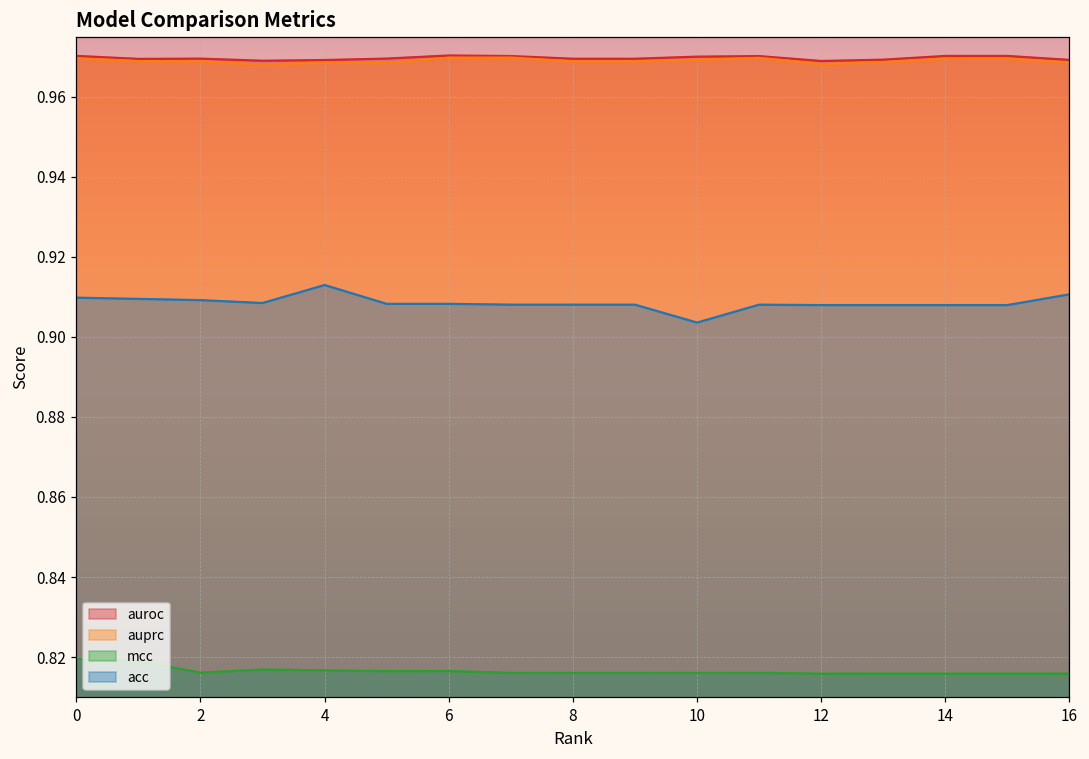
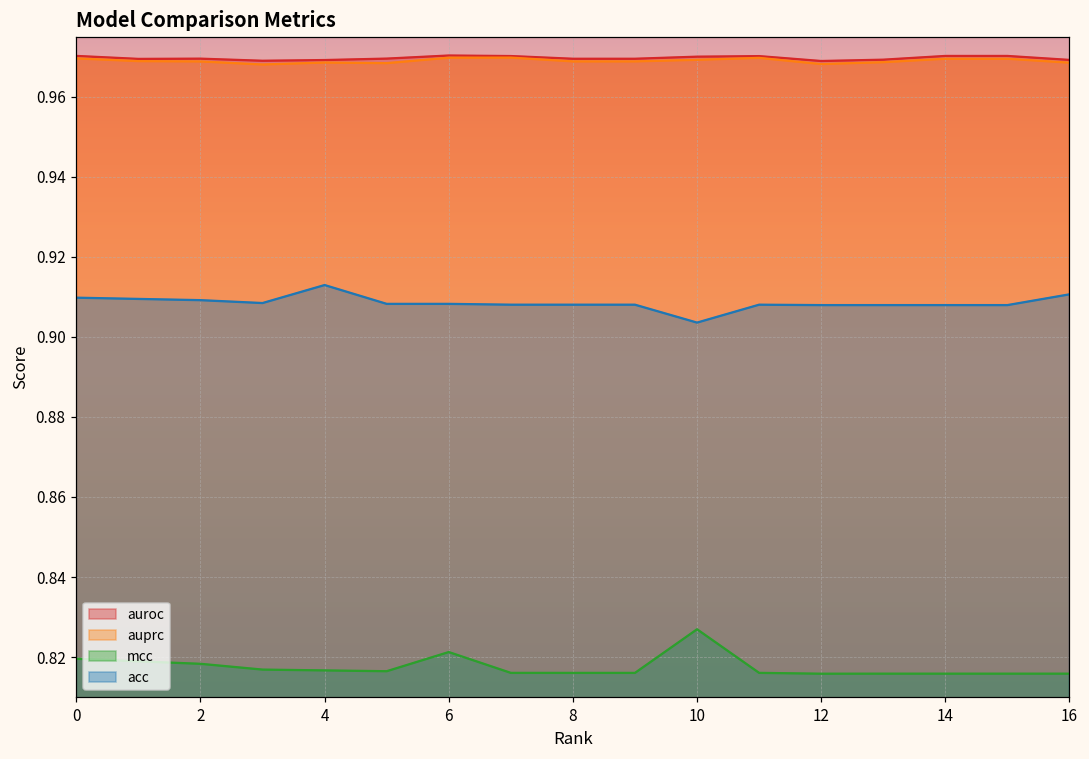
mcc, 2: 0.816 -> 0.818
mcc, 6: 0.816 -> 0.821
mcc, 10: 0.816 -> 0.827
